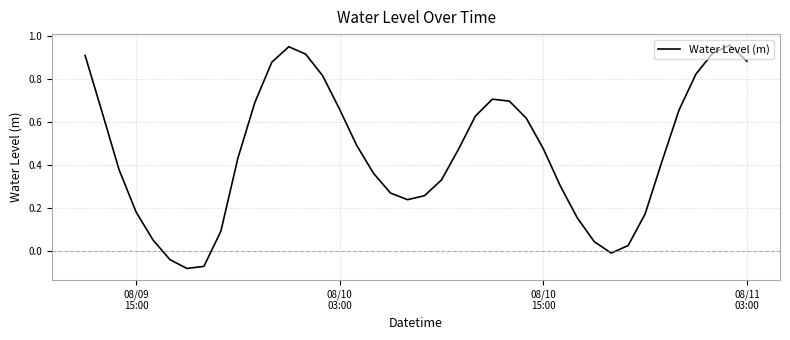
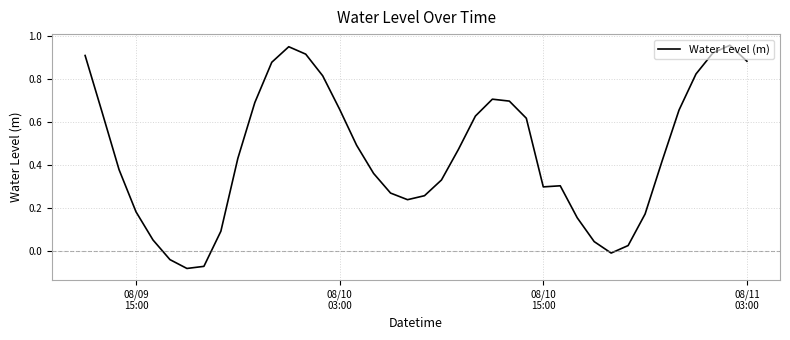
08/10 15:00: 0.48 -> 0.30
